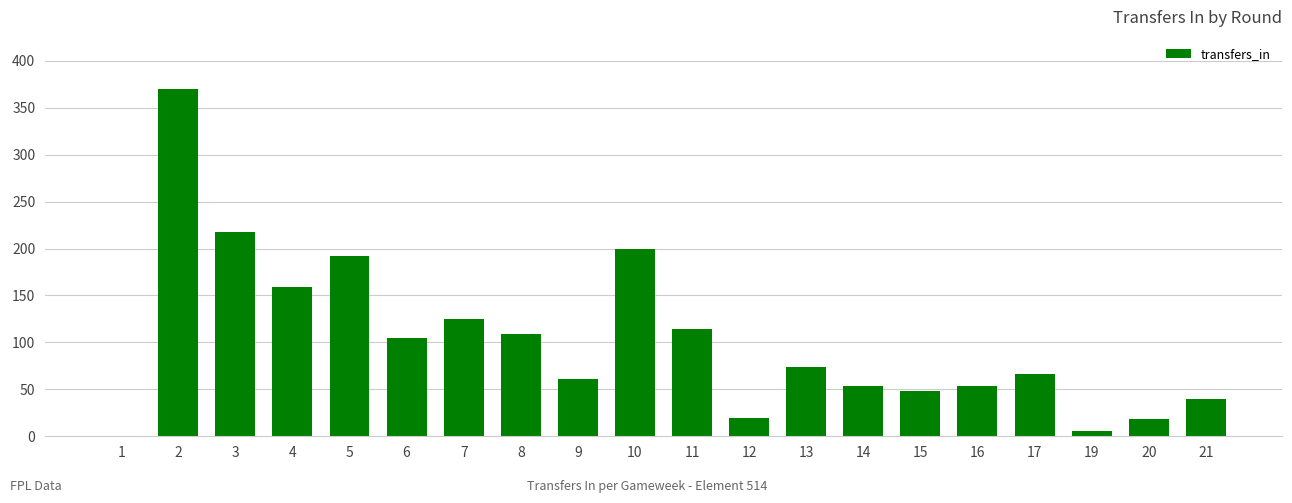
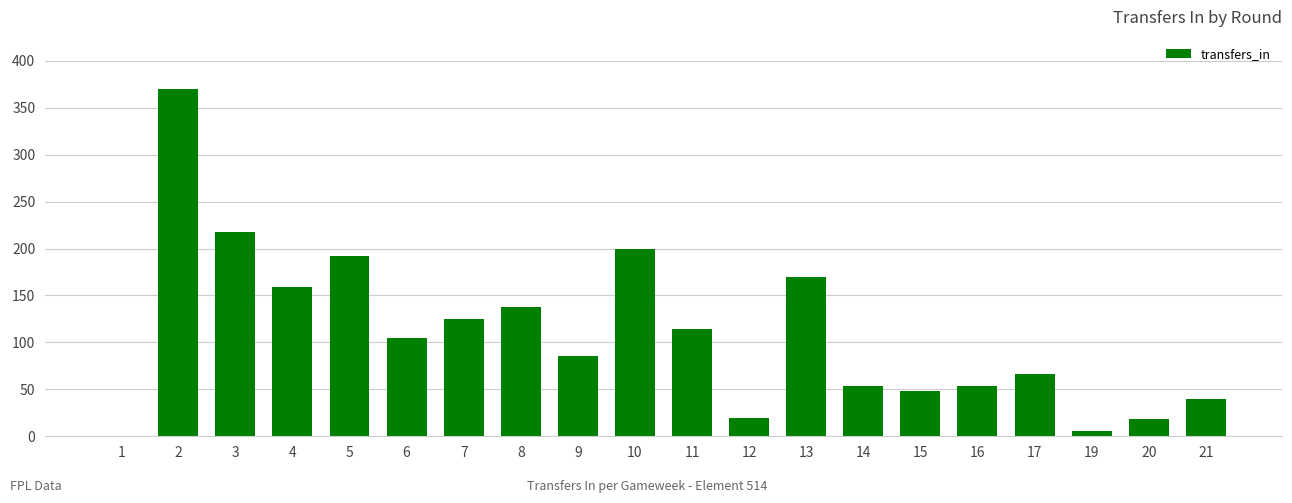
8: 110 -> 140
9: 60 -> 90
13: 70 -> 170
